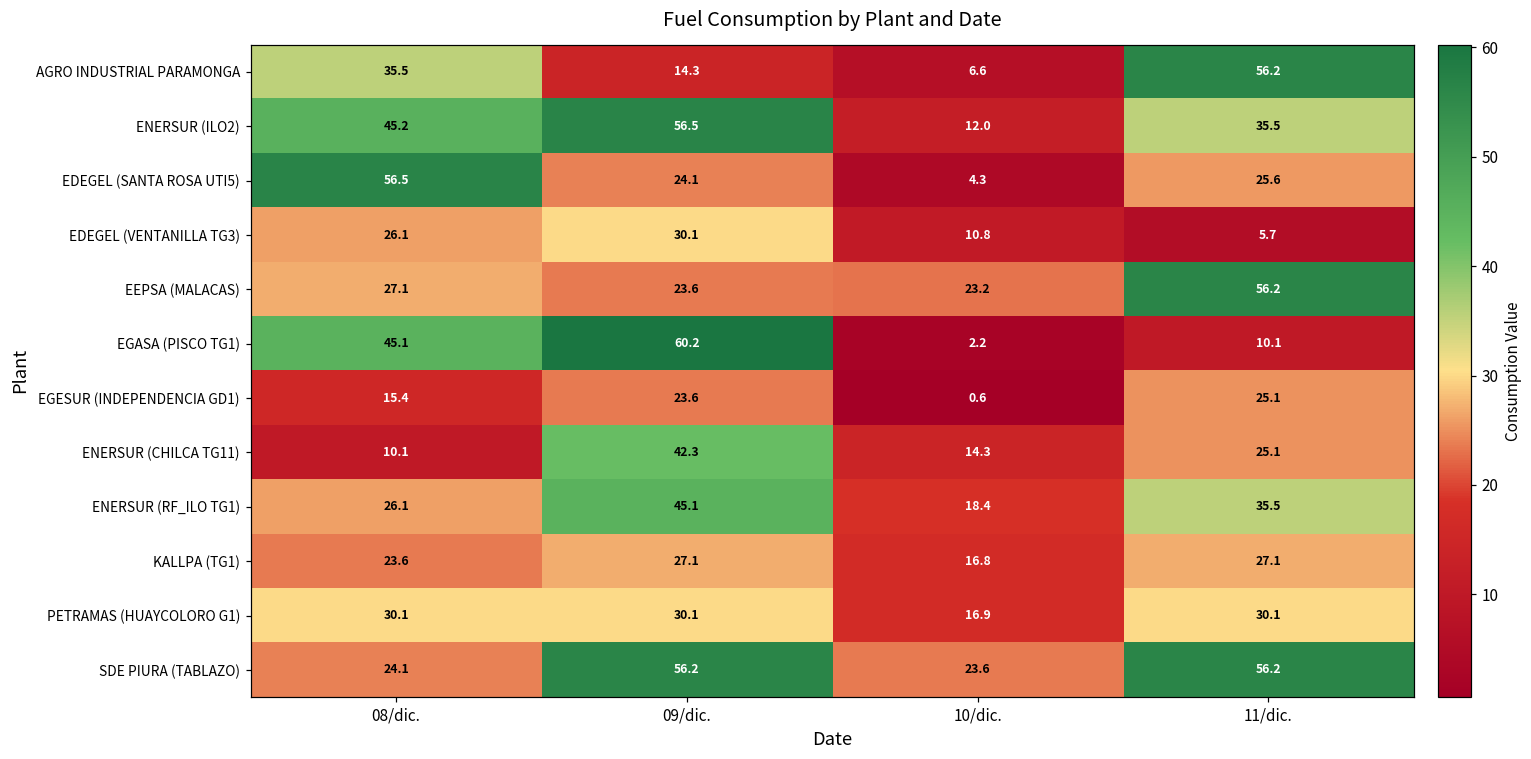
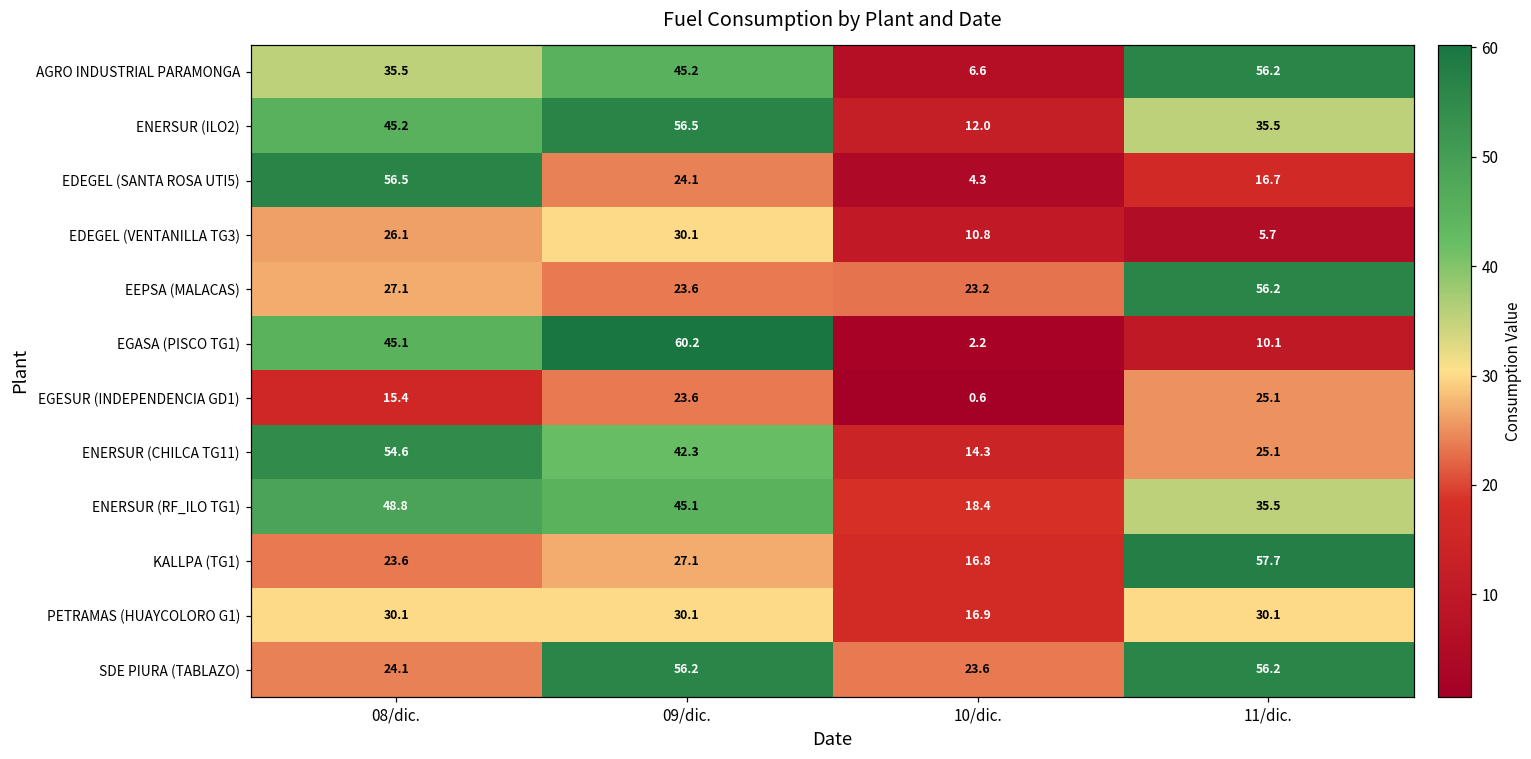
AGRO INDUSTRIAL PARAMONGA, 09/dic.: 14.3 -> 45.2
EDEGEL (SANTA ROSA UTI5), 11/dic.: 25.6 -> 16.7
ENERSUR (CHILCA TG11), 08/dic.: 10.1 -> 54.6
ENERSUR (RF_ILO TG1), 08/dic.: 26.1 -> 48.8
KALLPA (TG1), 11/dic.: 27.1 -> 57.7
